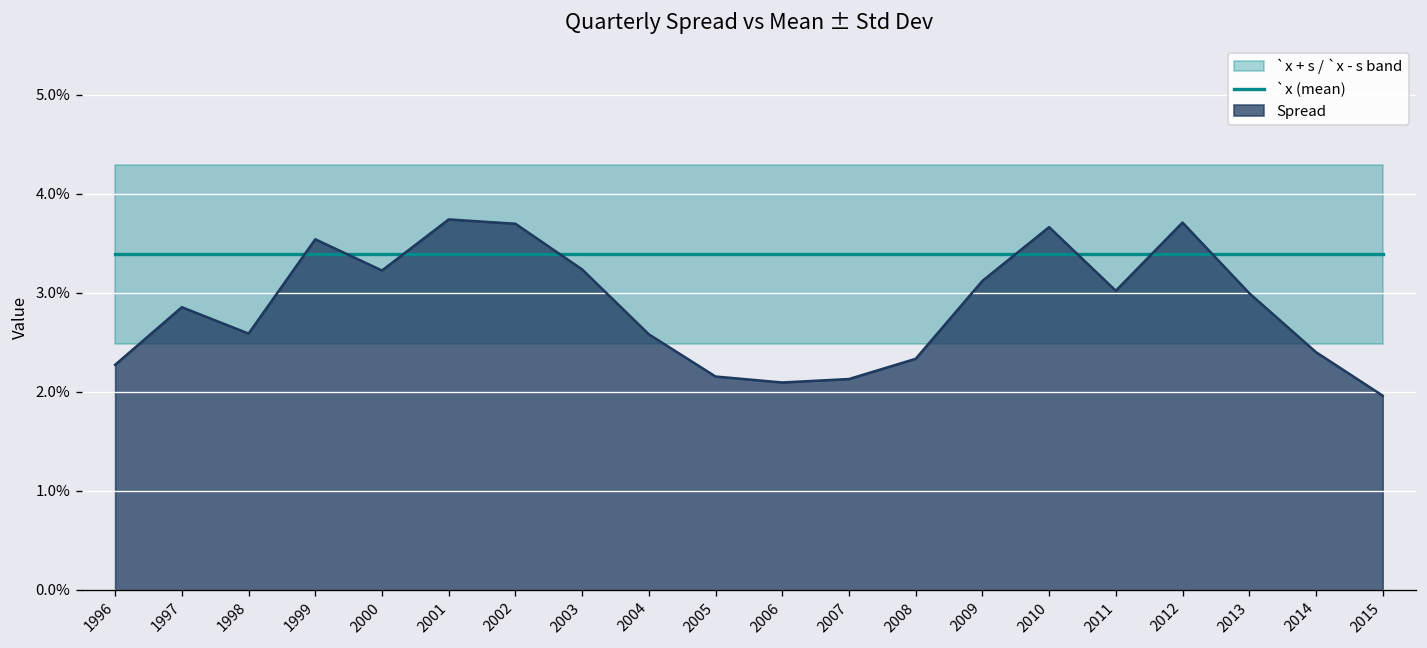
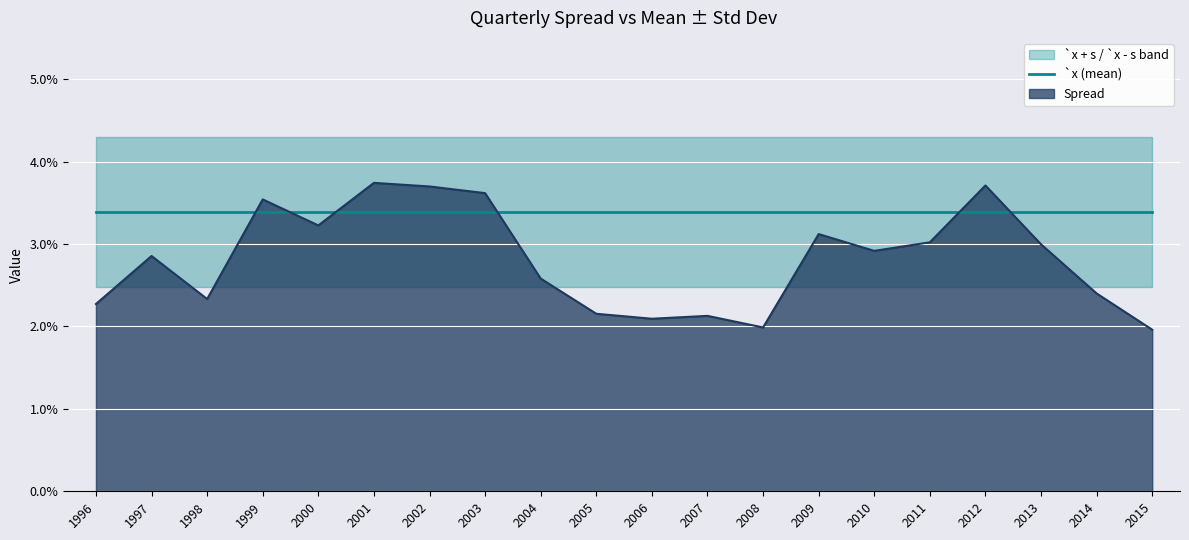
Spread, 1998: 2.6% -> 2.3%
Spread, 2003: 3.2% -> 3.6%
Spread, 2008: 2.3% -> 2.0%
Spread, 2010: 3.7% -> 2.9%
